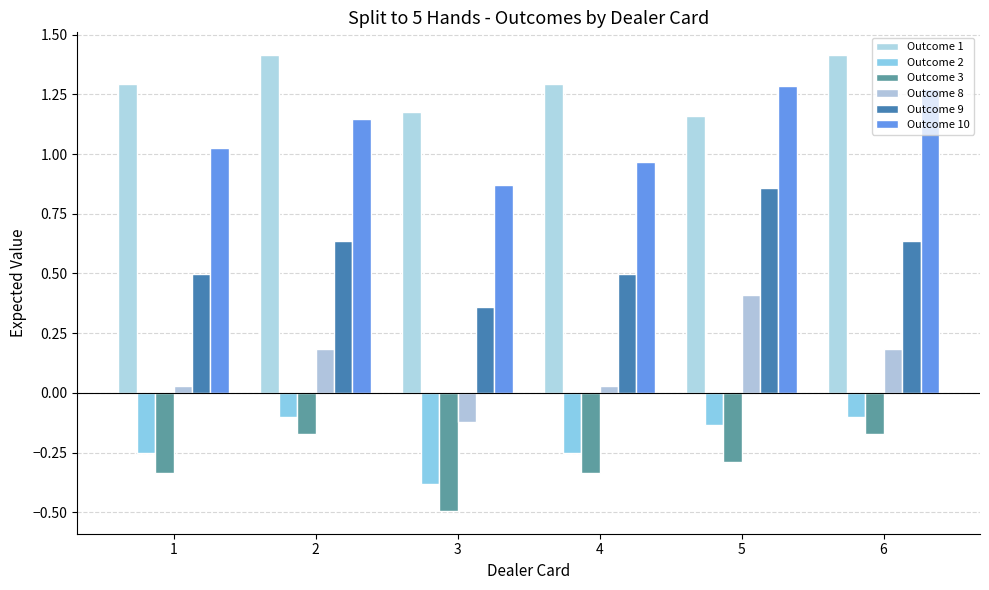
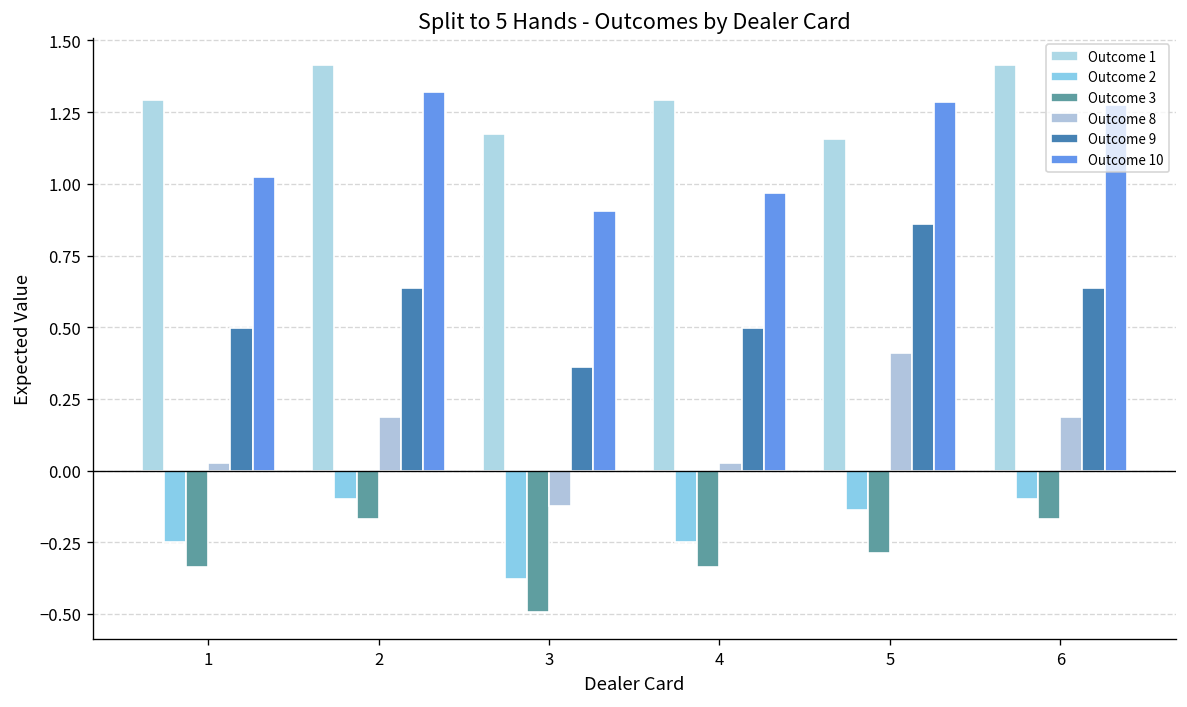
Outcome 10, 2: 1.15 -> 1.32
Outcome 10, 3: 0.87 -> 0.90
